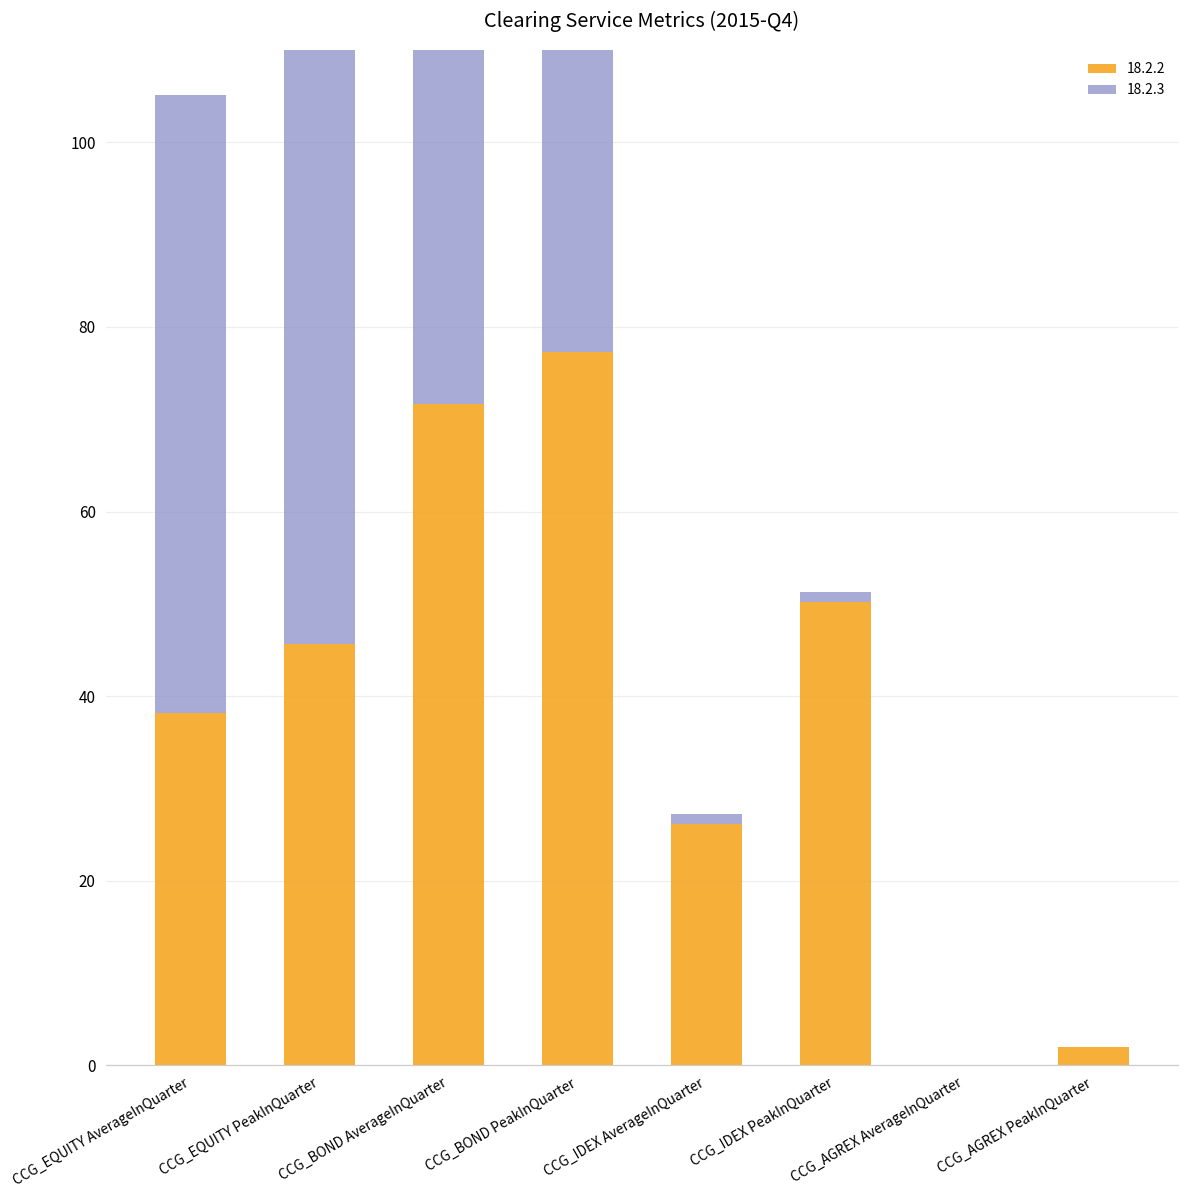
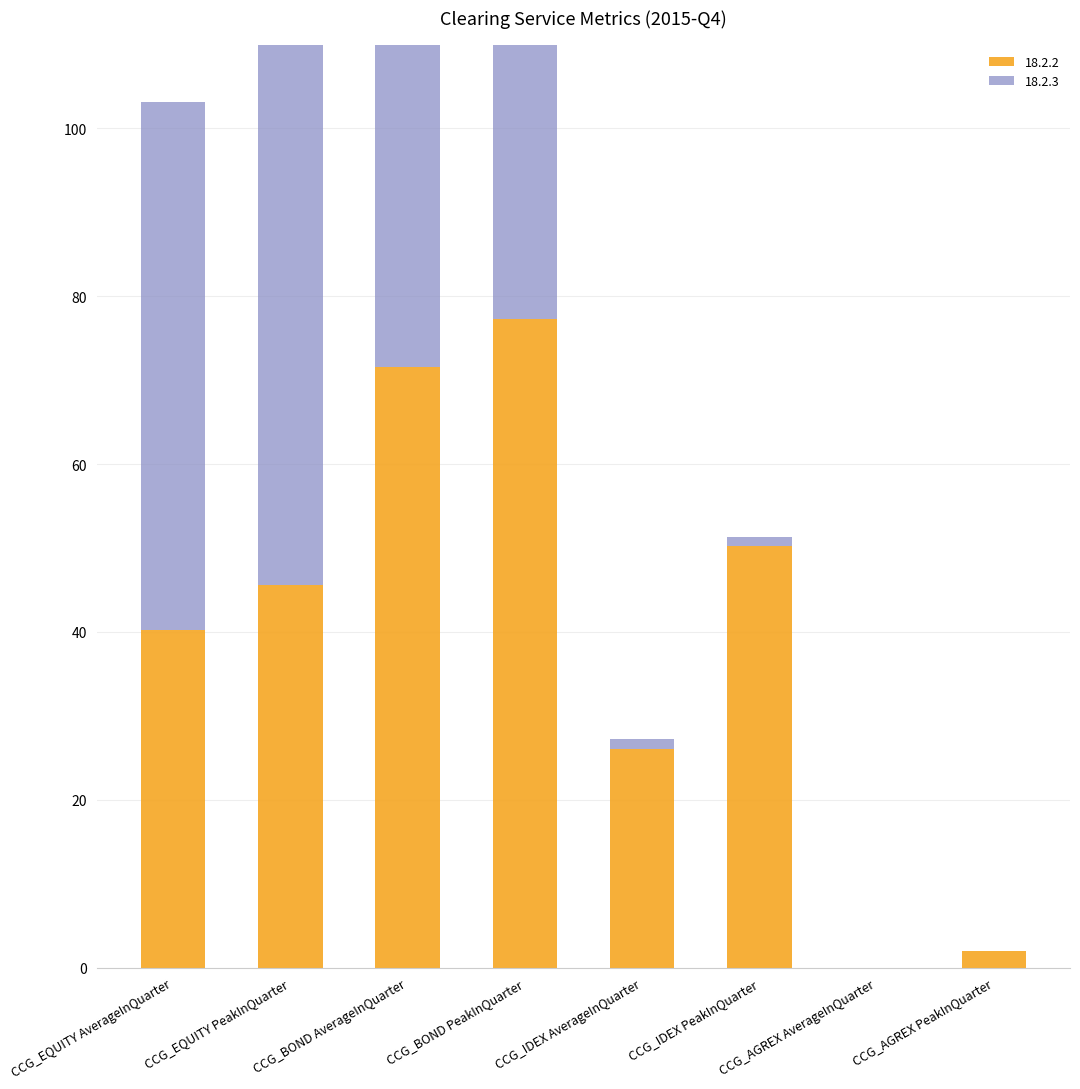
18.2.2, CCG_EQUITY AverageInQuarter: 38 -> 40
18.2.3, CCG_EQUITY AverageInQuarter: 67 -> 63
